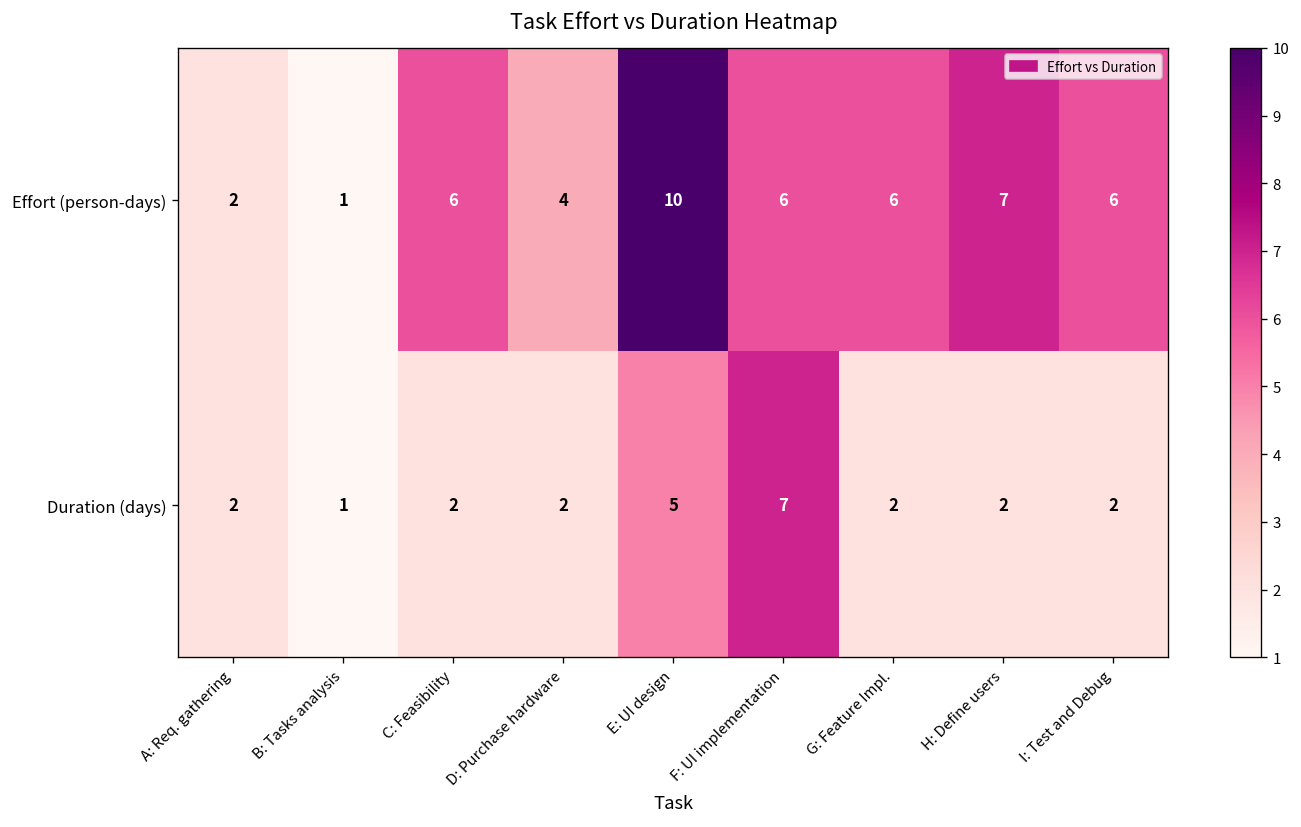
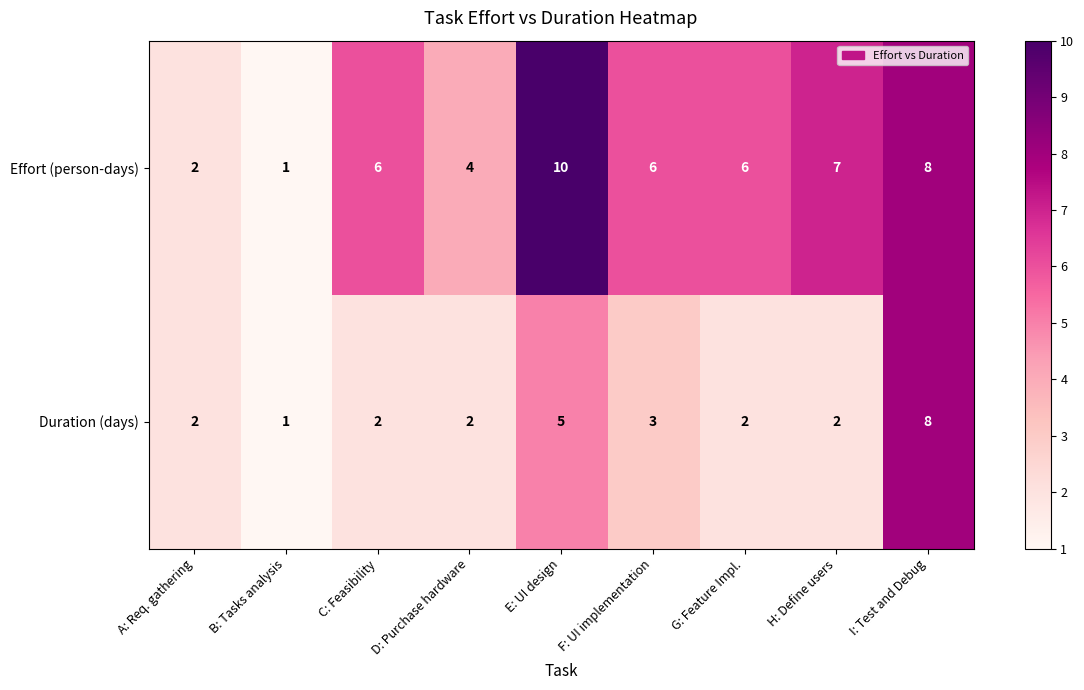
Effort (person-days), I: Test and Debug: 6 -> 8
Duration (days), F: UI implementation: 7 -> 3
Duration (days), I: Test and Debug: 2 -> 8
